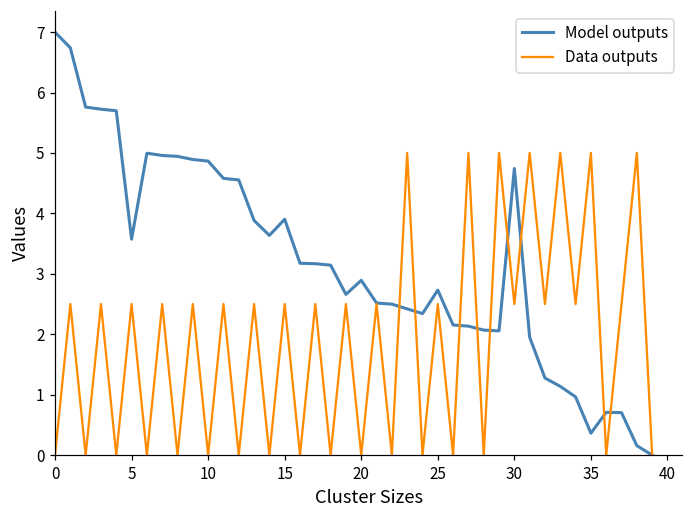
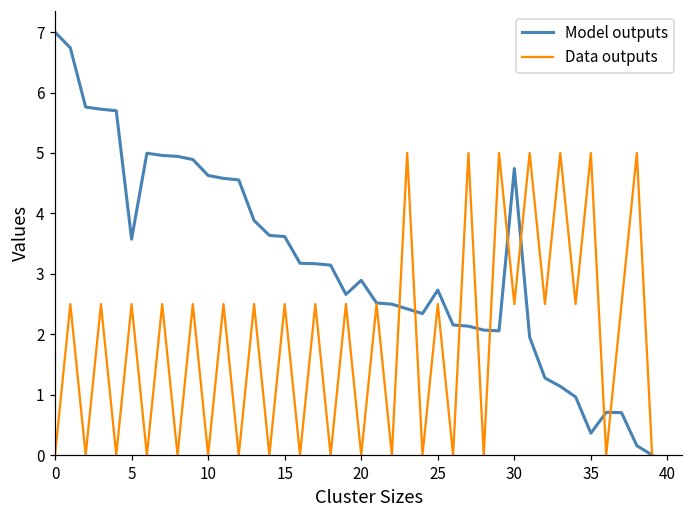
Model outputs, 10: 4.9 -> 4.6
Model outputs, 15: 3.9 -> 3.6
